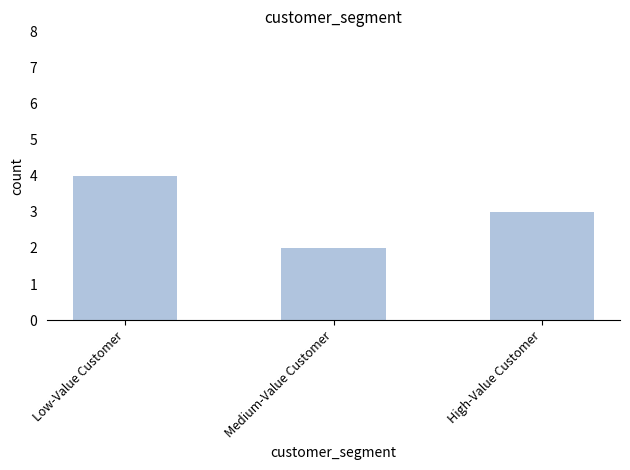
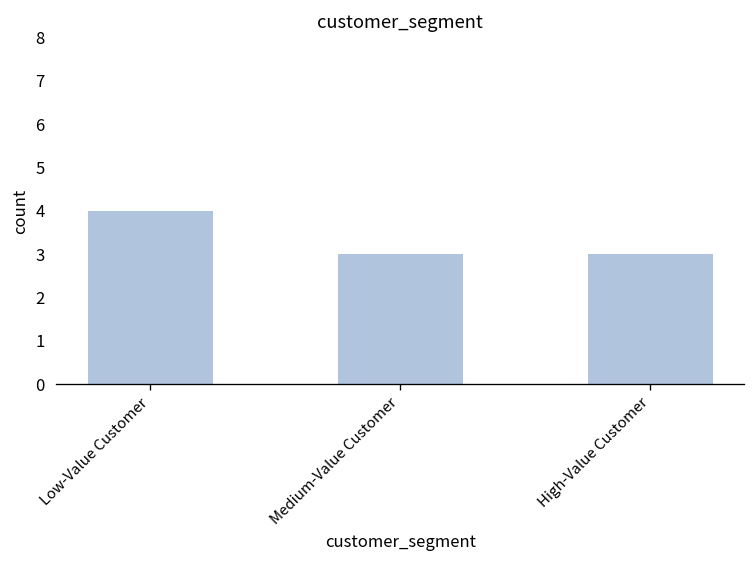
Medium-Value Customer: 2 -> 3
